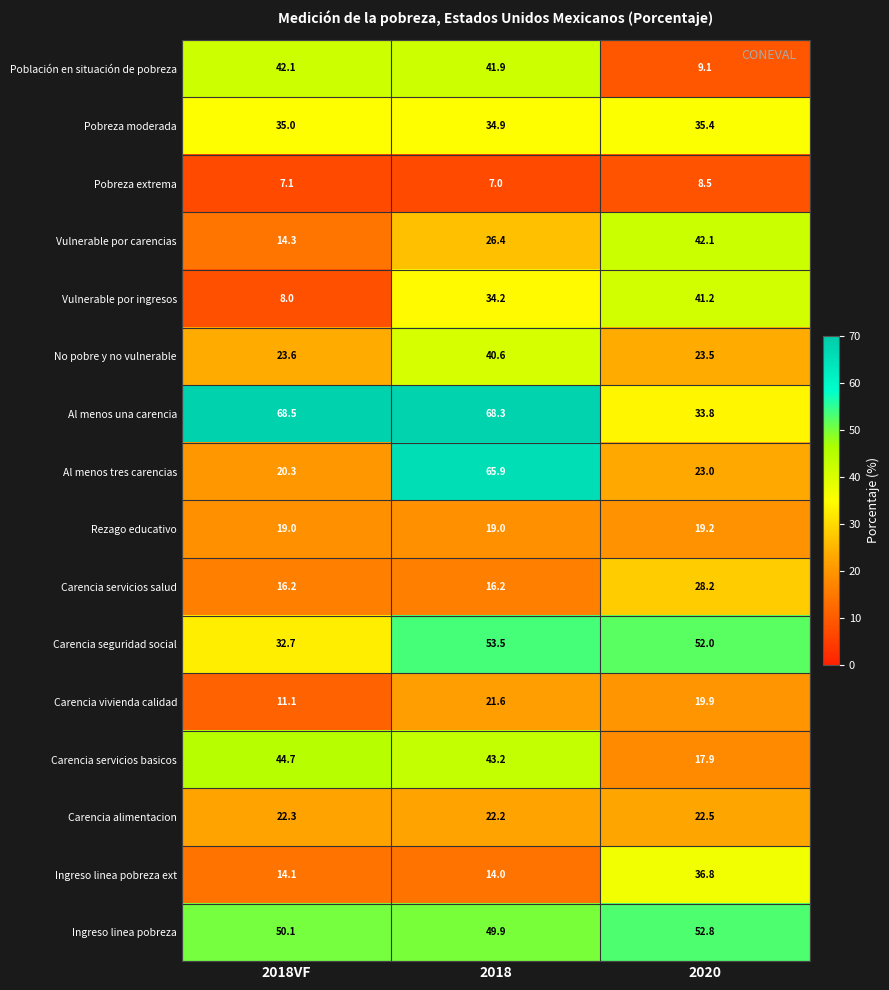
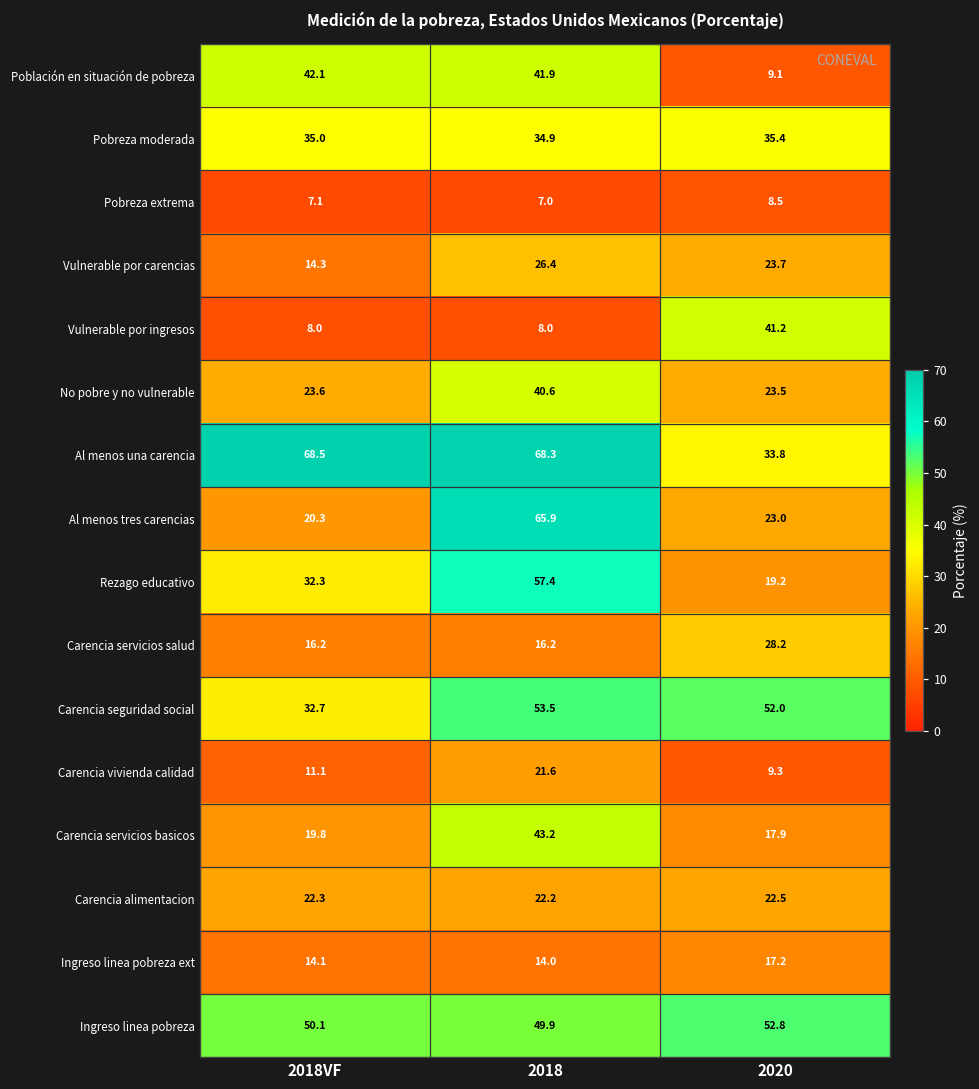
Vulnerable por carencias, 2020: 42.1 -> 23.7
Vulnerable por ingresos, 2018: 34.2 -> 8.0
Rezago educativo, 2018VF: 19.0 -> 32.3
Rezago educativo, 2018: 19.0 -> 57.4
Carencia vivienda calidad, 2020: 19.9 -> 9.3
Carencia servicios basicos, 2018VF: 44.7 -> 19.8
Ingreso linea pobreza ext, 2020: 36.8 -> 17.2
